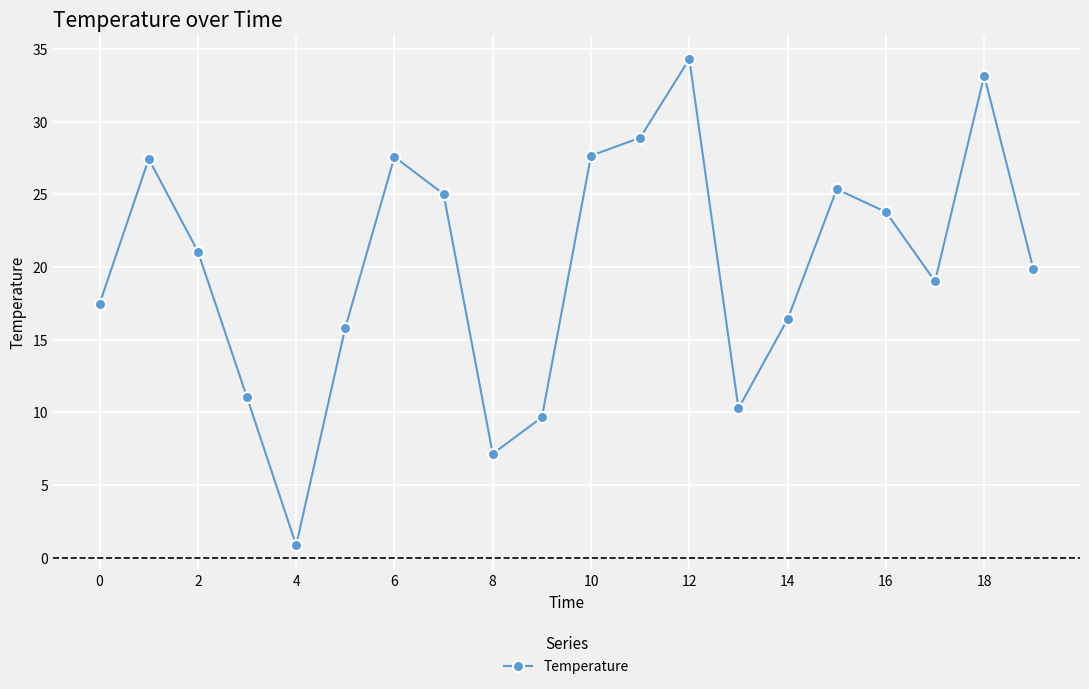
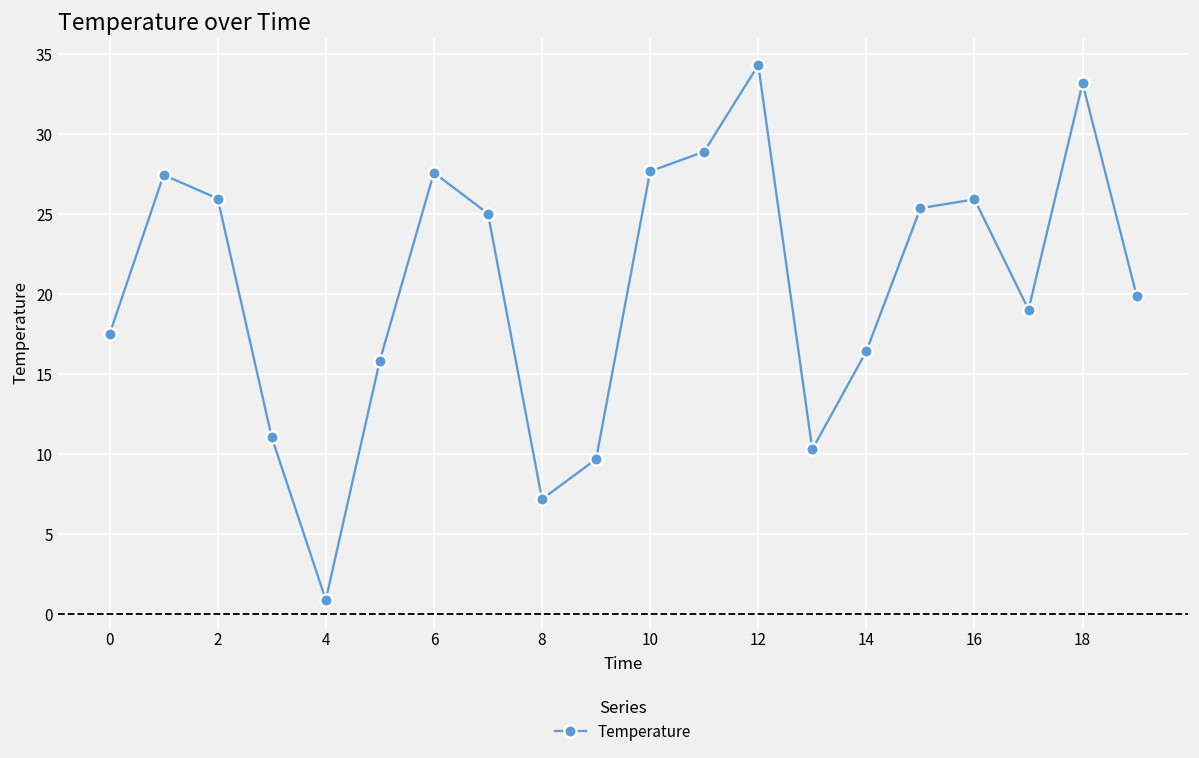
2: 21.1 -> 26.0
16: 23.8 -> 25.9
